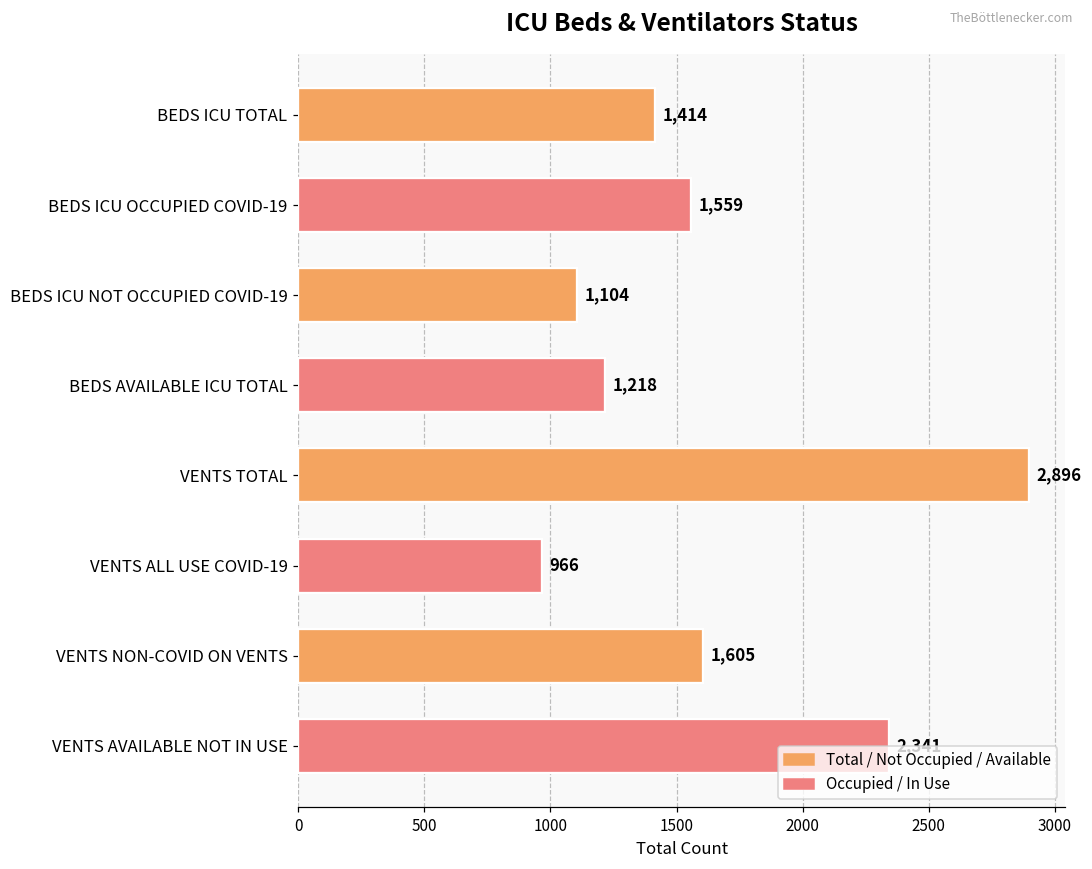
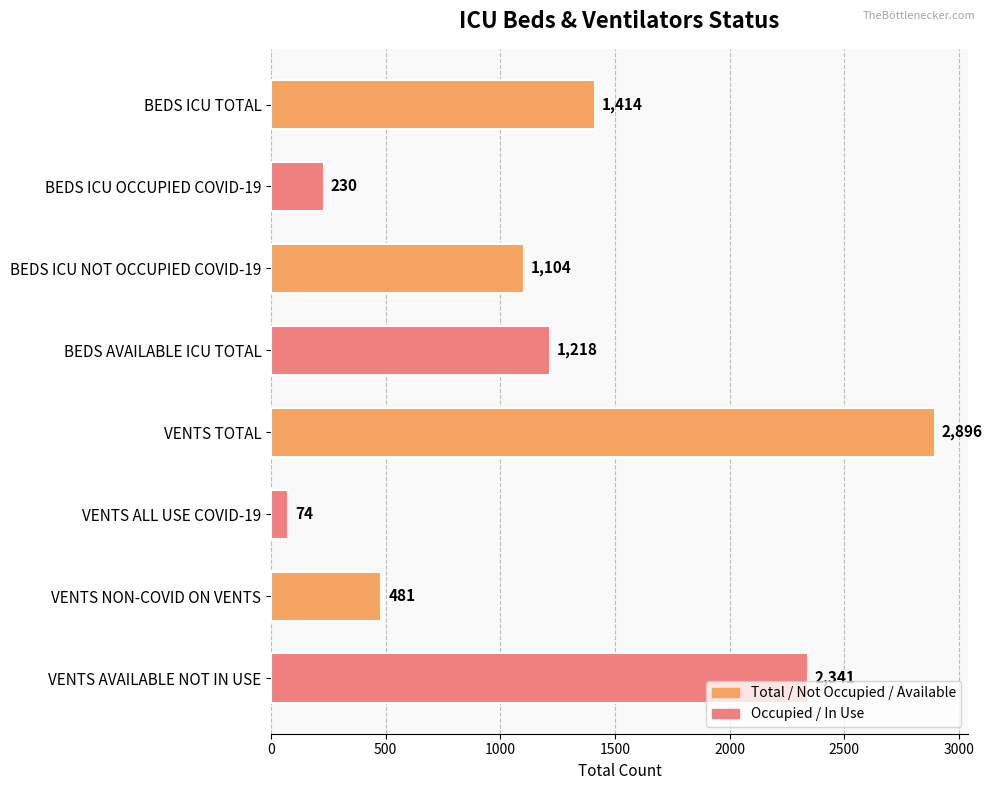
BEDS ICU OCCUPIED COVID-19: 1,559 -> 230
VENTS ALL USE COVID-19: 966 -> 74
VENTS NON-COVID ON VENTS: 1,605 -> 481
